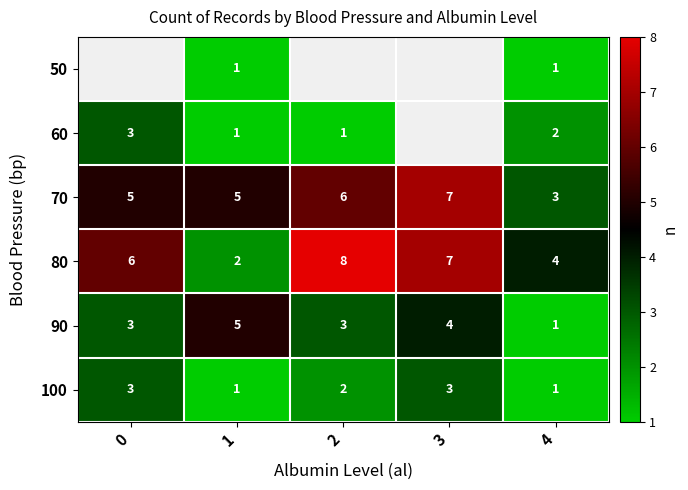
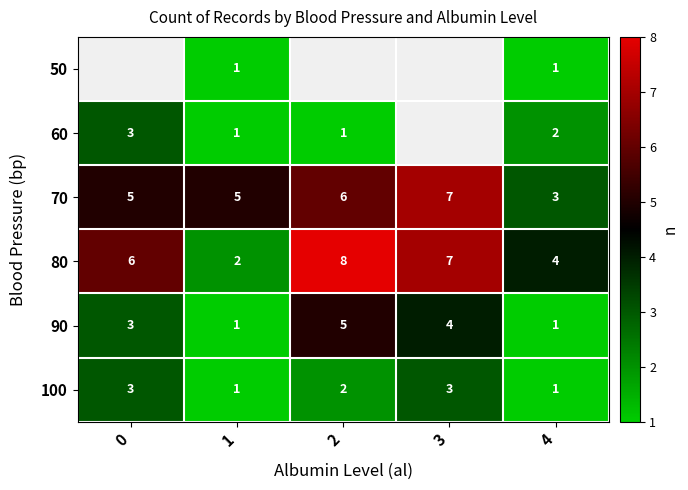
90, 1: 5 -> 1
90, 2: 3 -> 5
